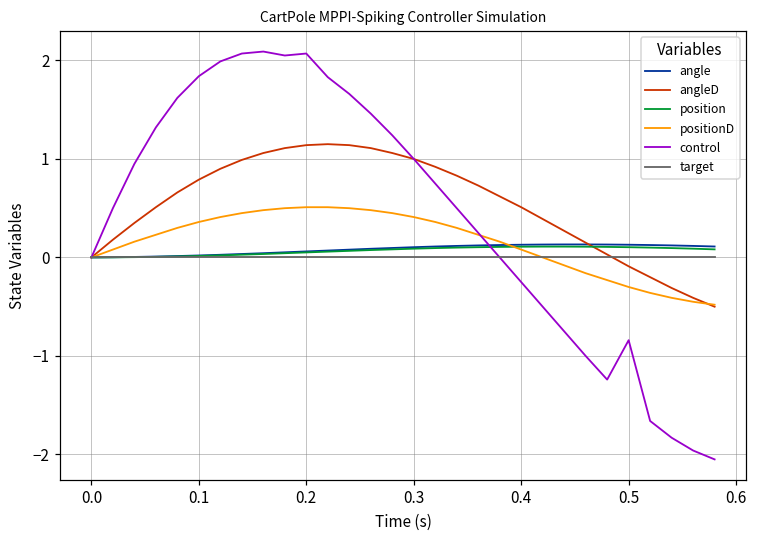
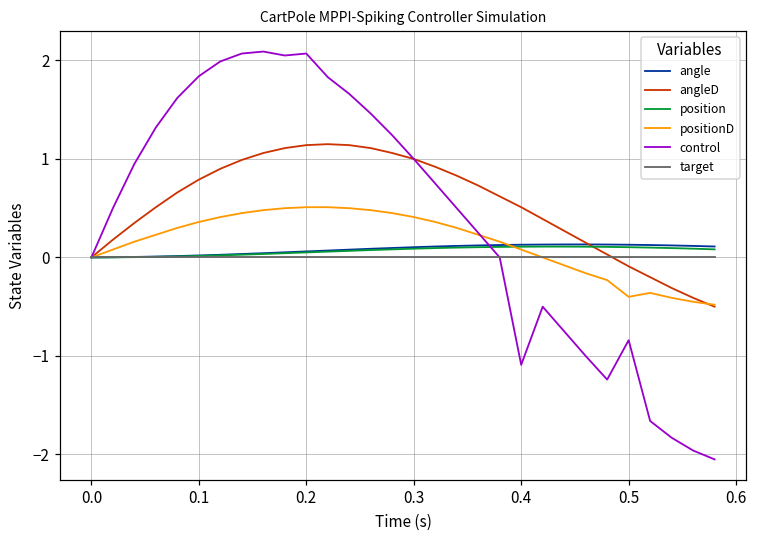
control, 0.4: -0.3 -> -1.1
positionD, 0.5: -0.3 -> -0.4
